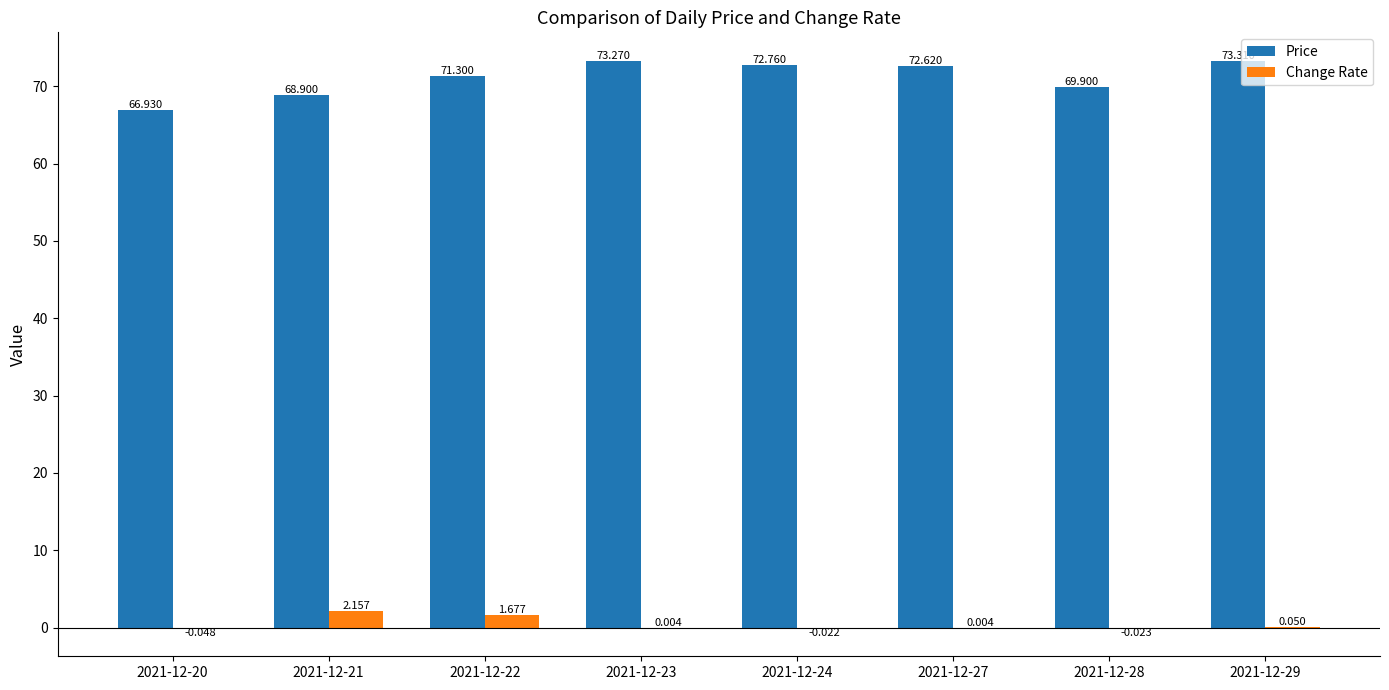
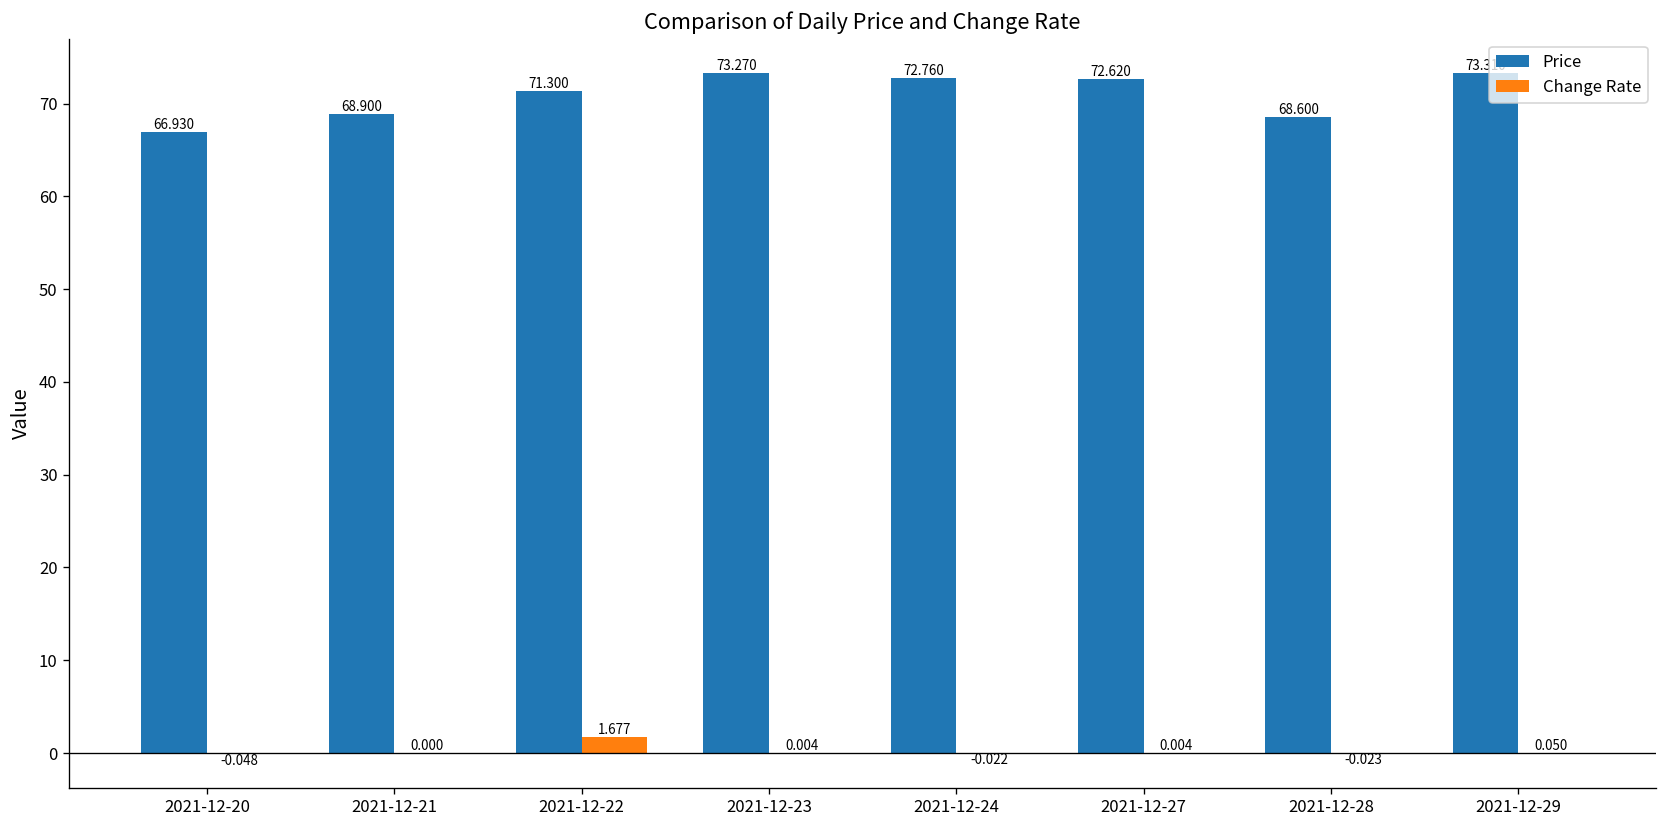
Change Rate, 2021-12-21: 2.157 -> 0.000
Price, 2021-12-28: 69.900 -> 68.600
